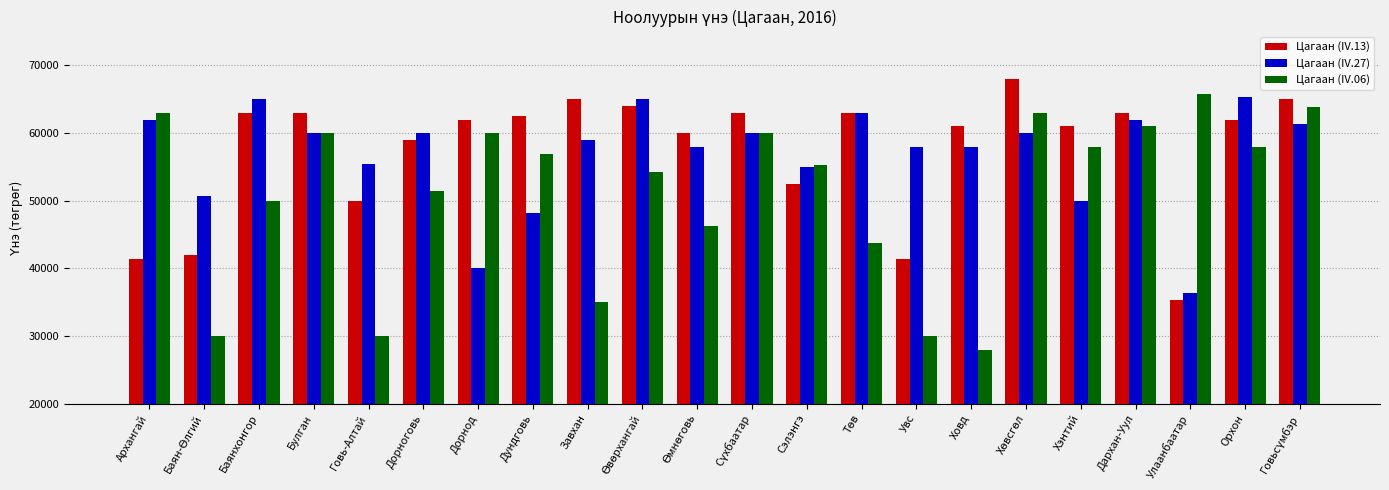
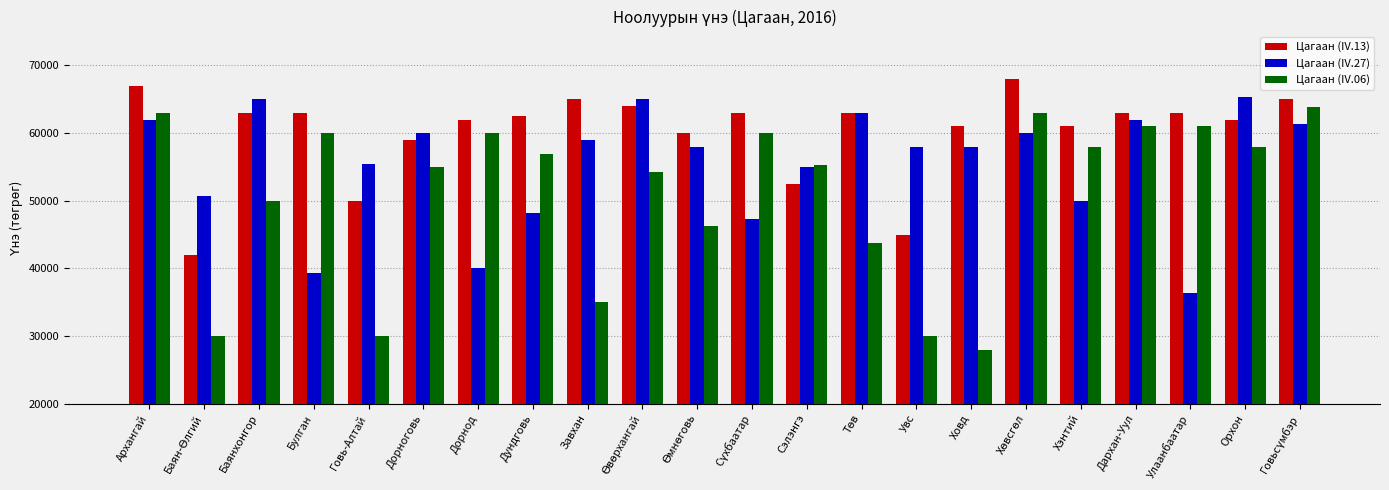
Цагаан (IV.13), Архангай: 41000 -> 67000
Цагаан (IV.27), Булган: 60000 -> 39000
Цагаан (IV.06), Дорноговь: 52000 -> 55000
Цагаан (IV.27), Сүхбаатар: 60000 -> 47000
Цагаан (IV.13), Увс: 41000 -> 45000
Цагаан (IV.13), Улаанбаатар: 35000 -> 63000
Цагаан (IV.06), Улаанбаатар: 66000 -> 61000
